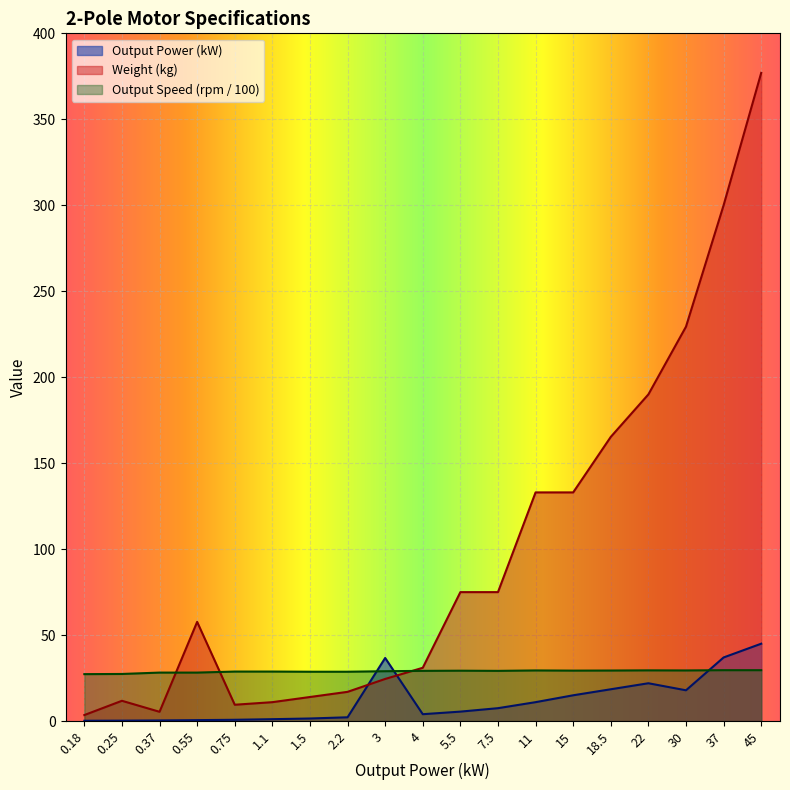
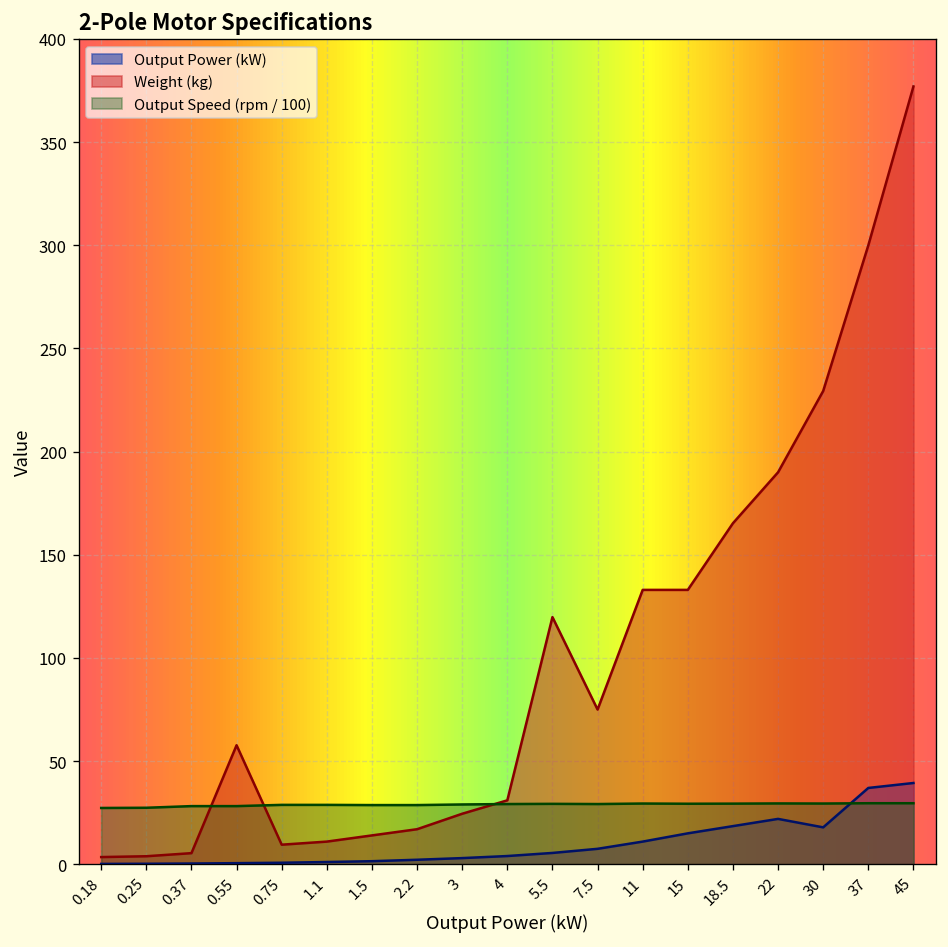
Weight (kg), 0.25: 12 -> 4
Output Power (kW), 3: 37 -> 3
Weight (kg), 5.5: 75 -> 120
Output Power (kW), 45: 45 -> 39
